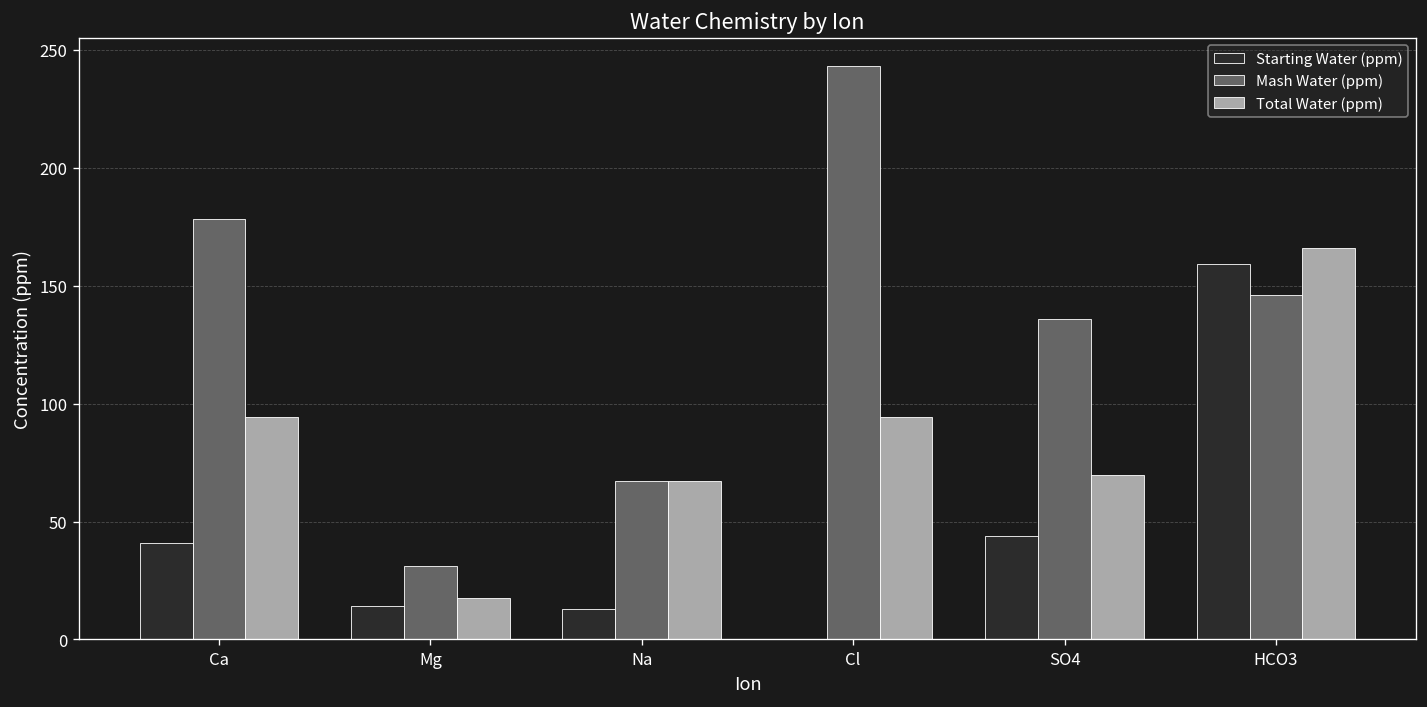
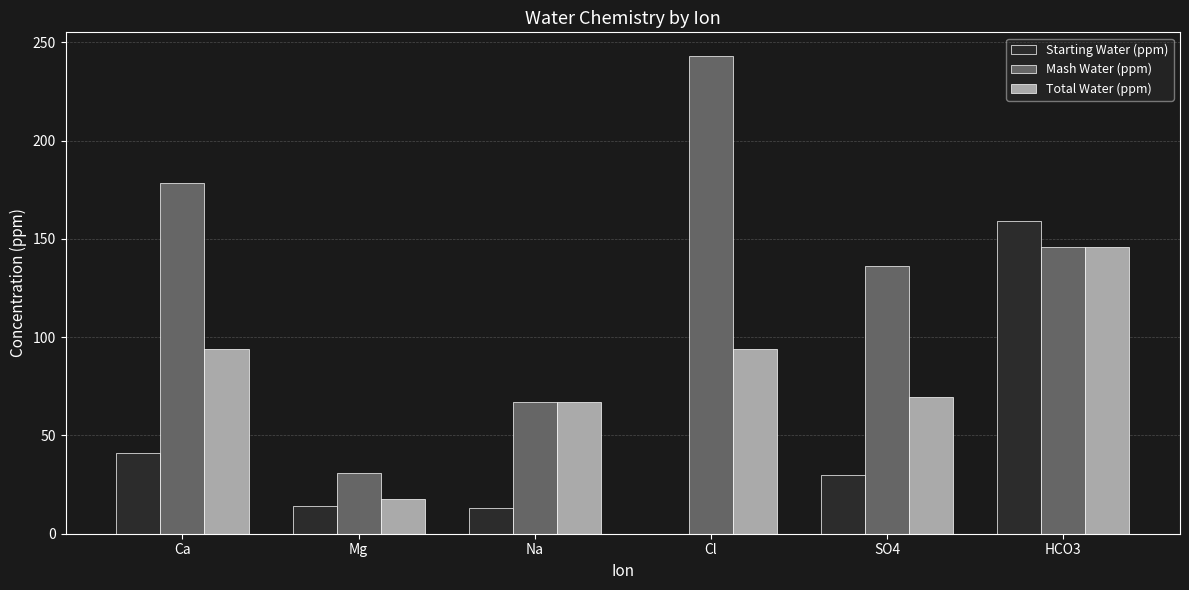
Starting Water (ppm), SO4: 44 -> 30
Total Water (ppm), HCO3: 166 -> 146
